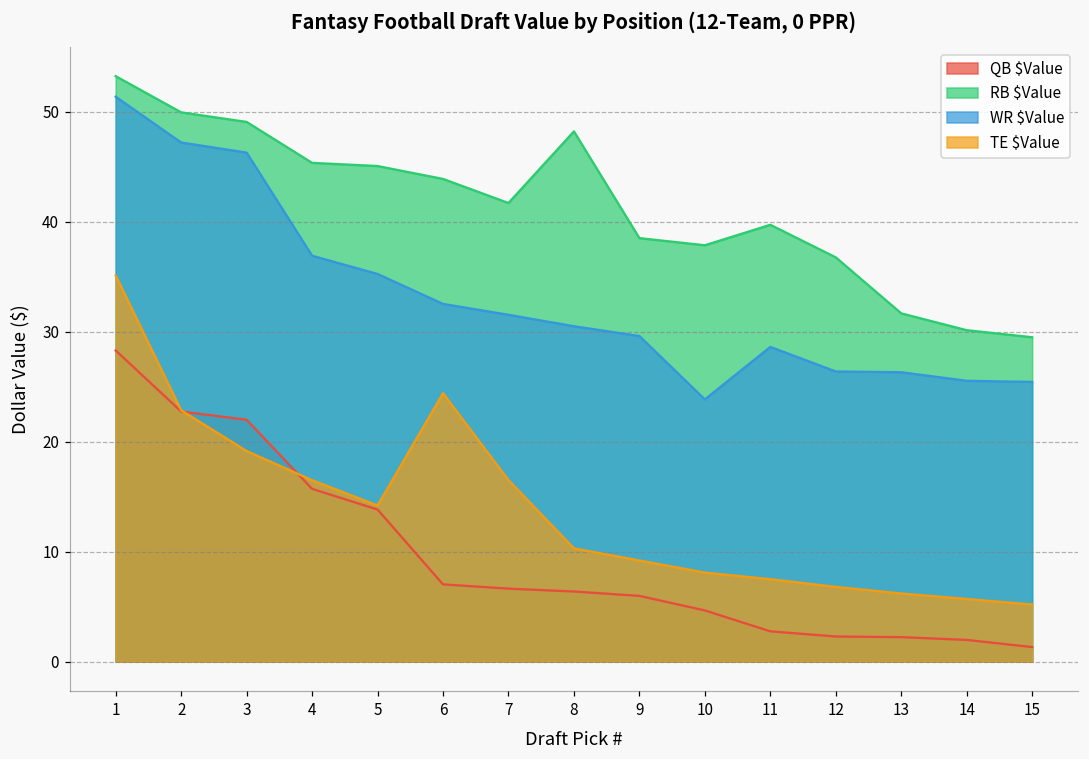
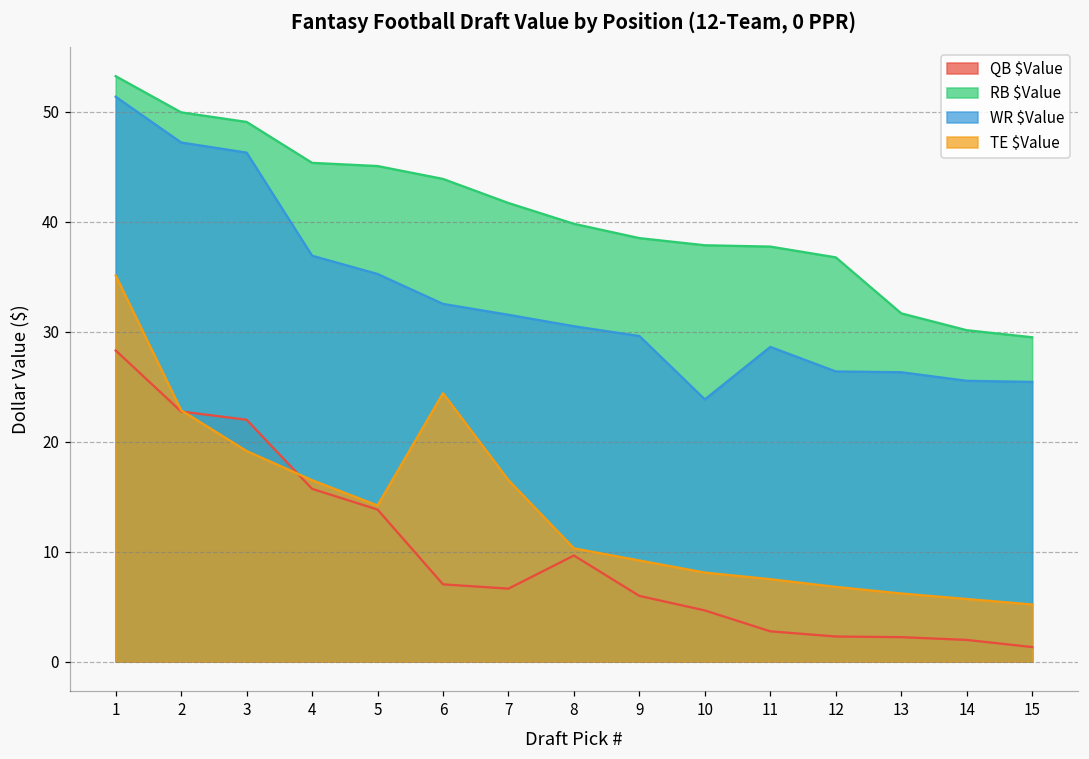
QB $Value, 8: 6.4 -> 9.7
RB $Value, 8: 48.2 -> 39.8
RB $Value, 11: 39.7 -> 37.7
